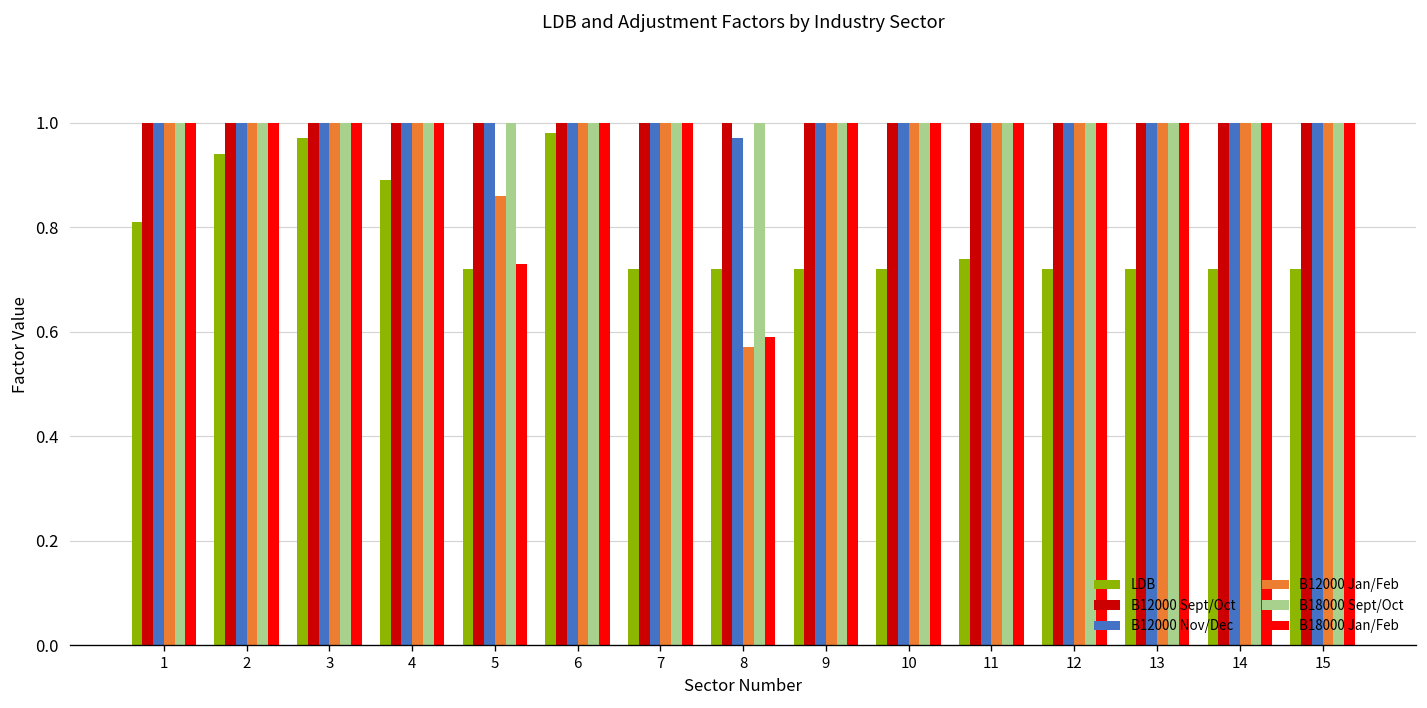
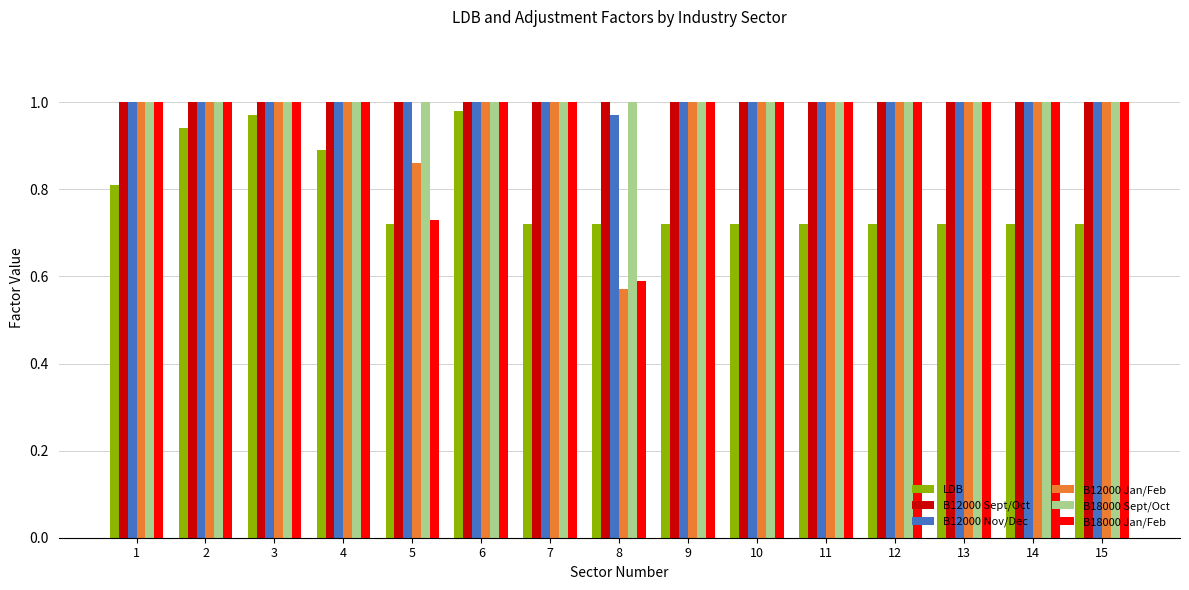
LDB, 11: 0.74 -> 0.72
